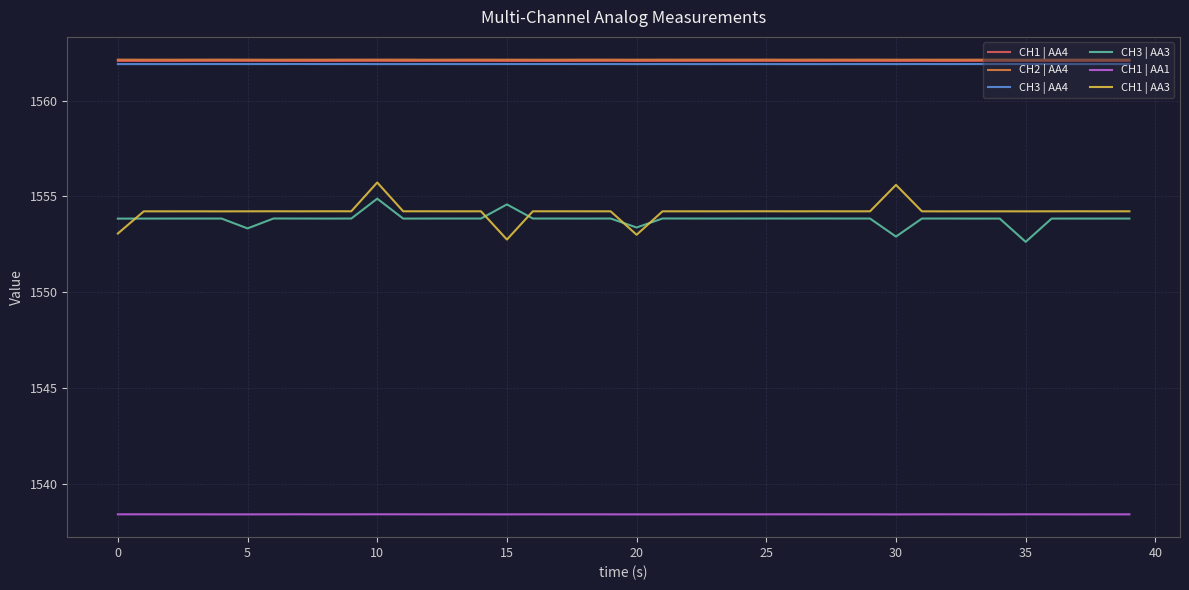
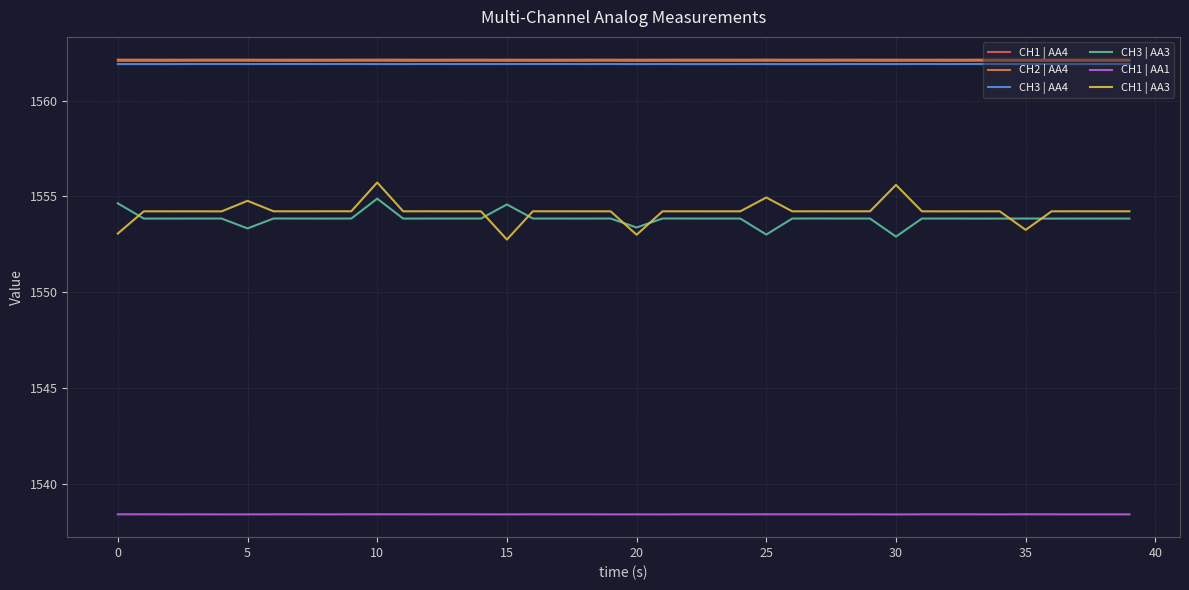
CH3 | AA3, 0: 1553.8 -> 1554.6
CH1 | AA3, 5: 1554.2 -> 1554.8
CH3 | AA3, 25: 1553.8 -> 1553.0
CH1 | AA3, 25: 1554.2 -> 1554.9
CH3 | AA3, 35: 1552.6 -> 1553.8
CH1 | AA3, 35: 1554.2 -> 1553.3
